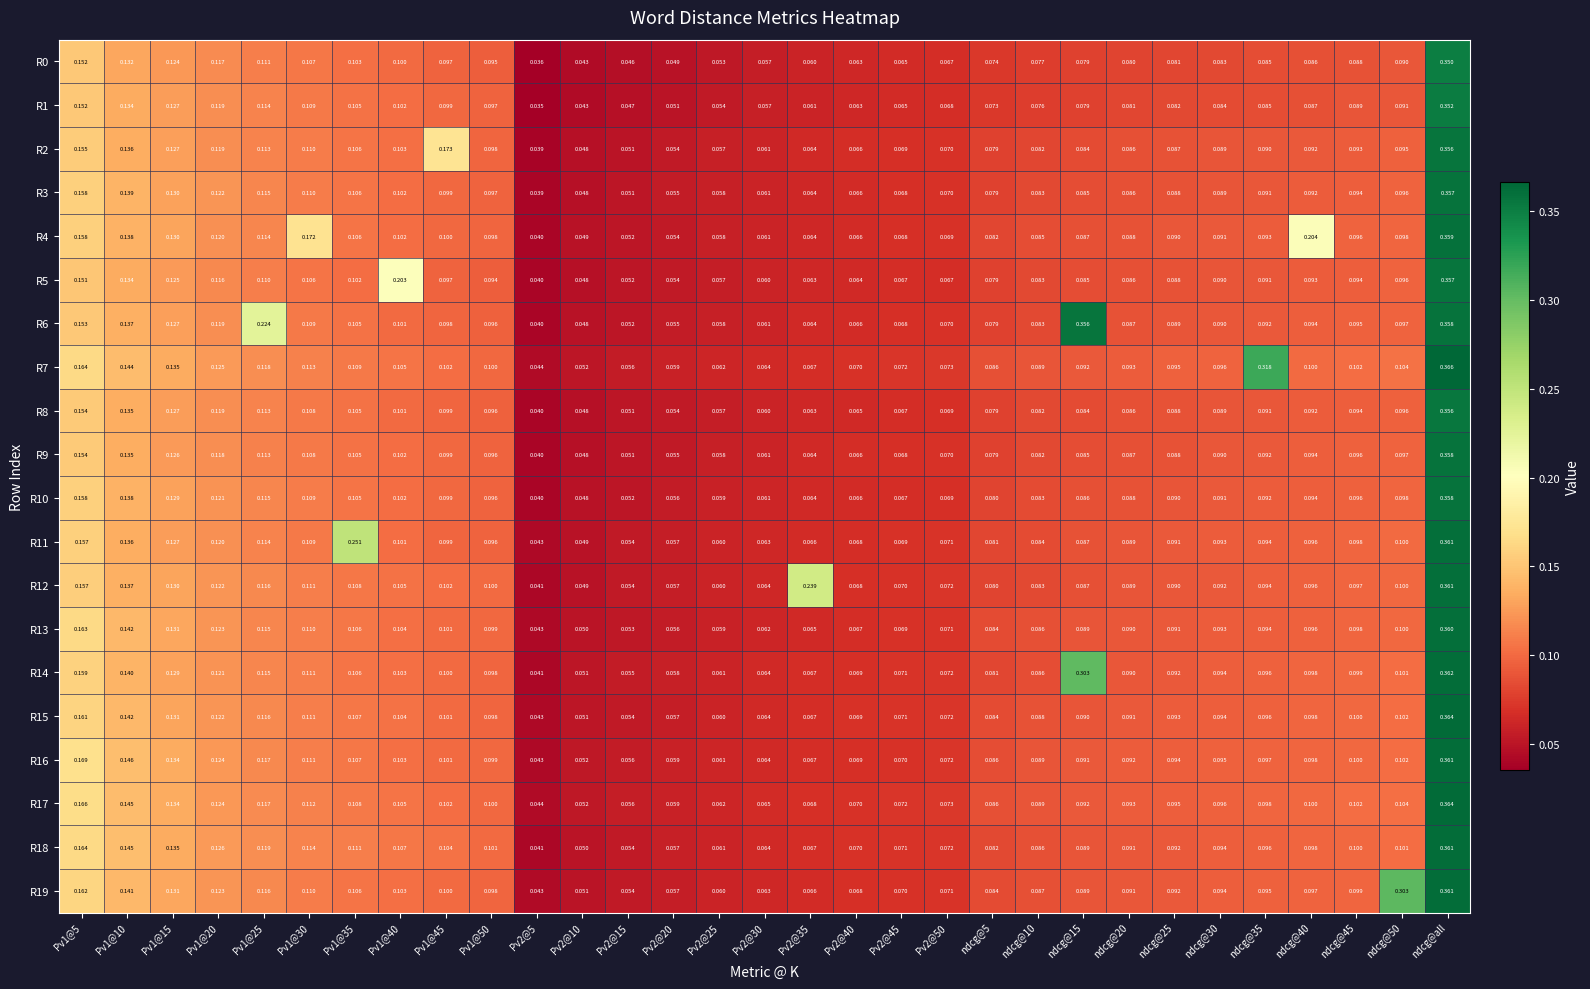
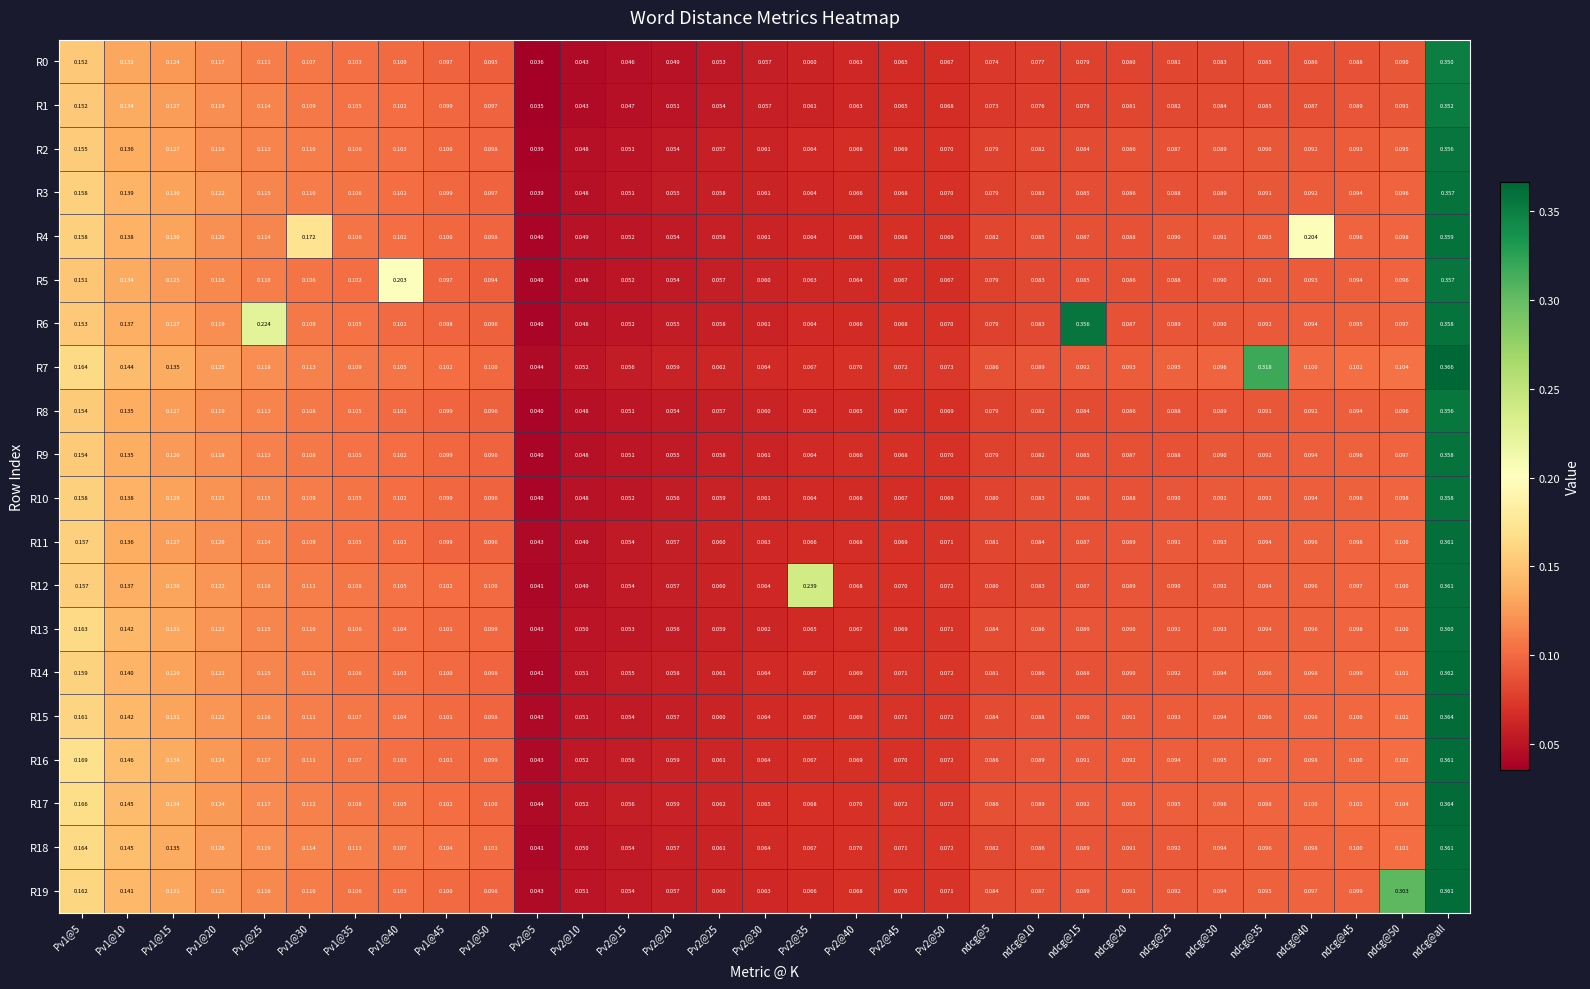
R2, Pv1@45: 0.173 -> 0.100
R11, Pv1@35: 0.251 -> 0.105
R14, ndcg@15: 0.303 -> 0.088
